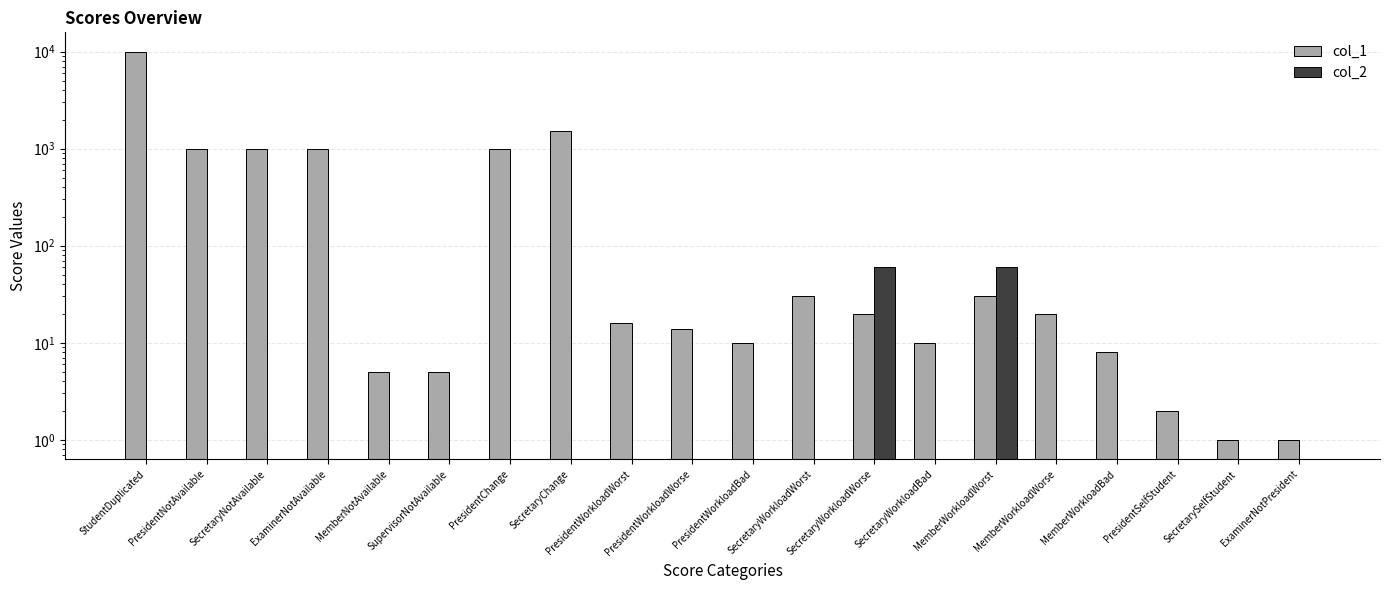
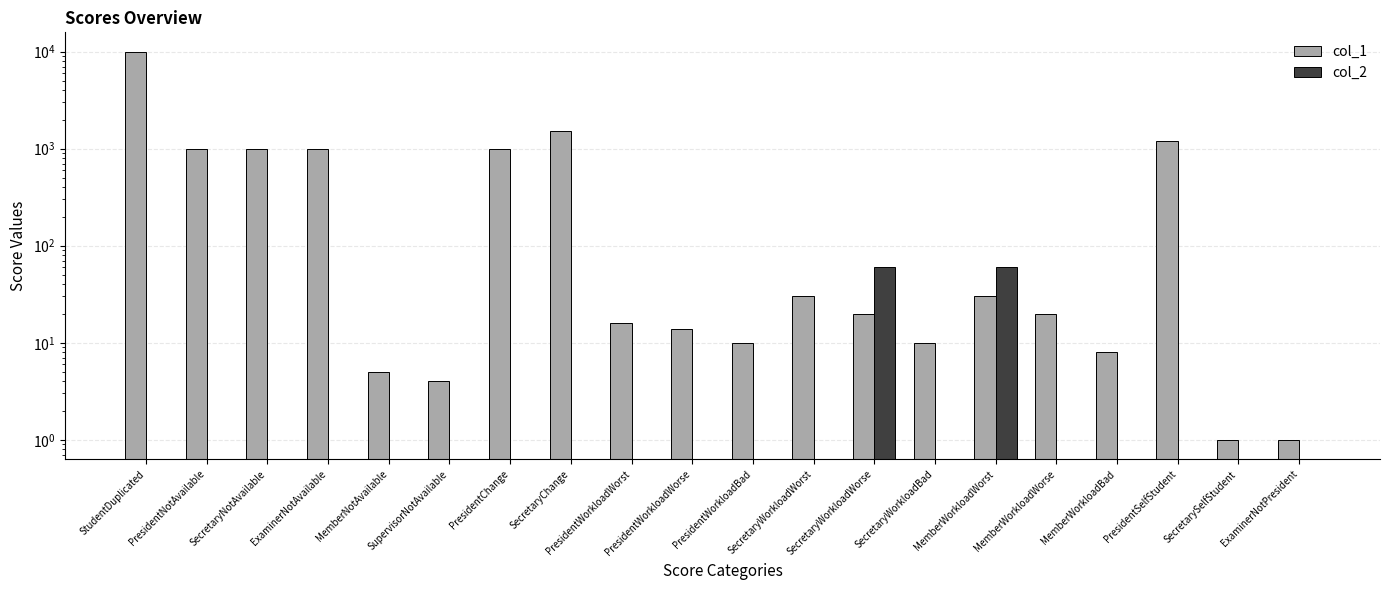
col_1, SupervisorNotAvailable: 5 -> 4
col_1, PresidentSelfStudent: 2 -> 1200
